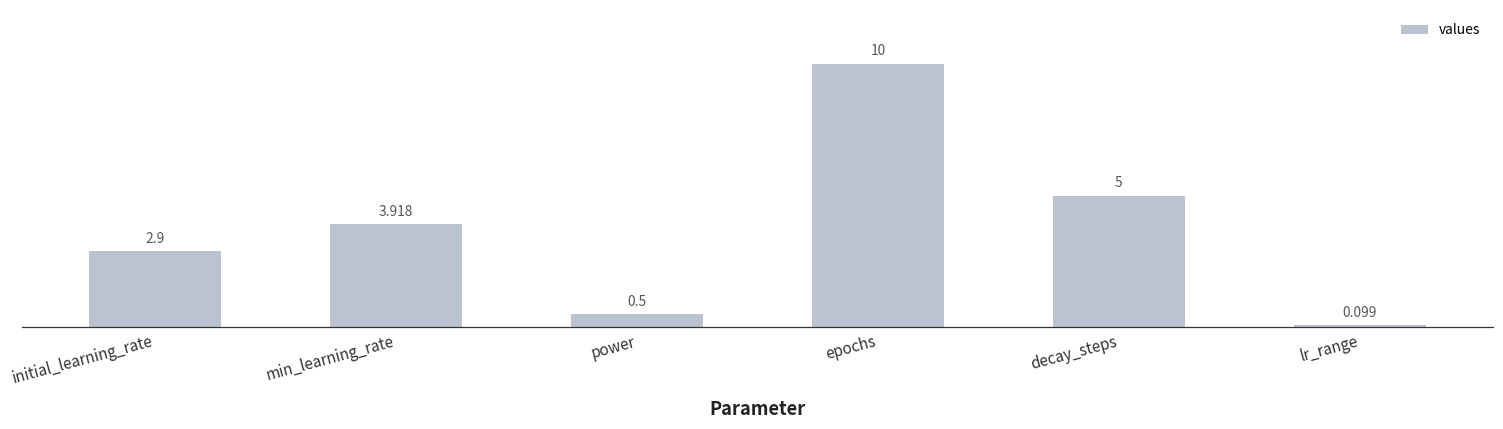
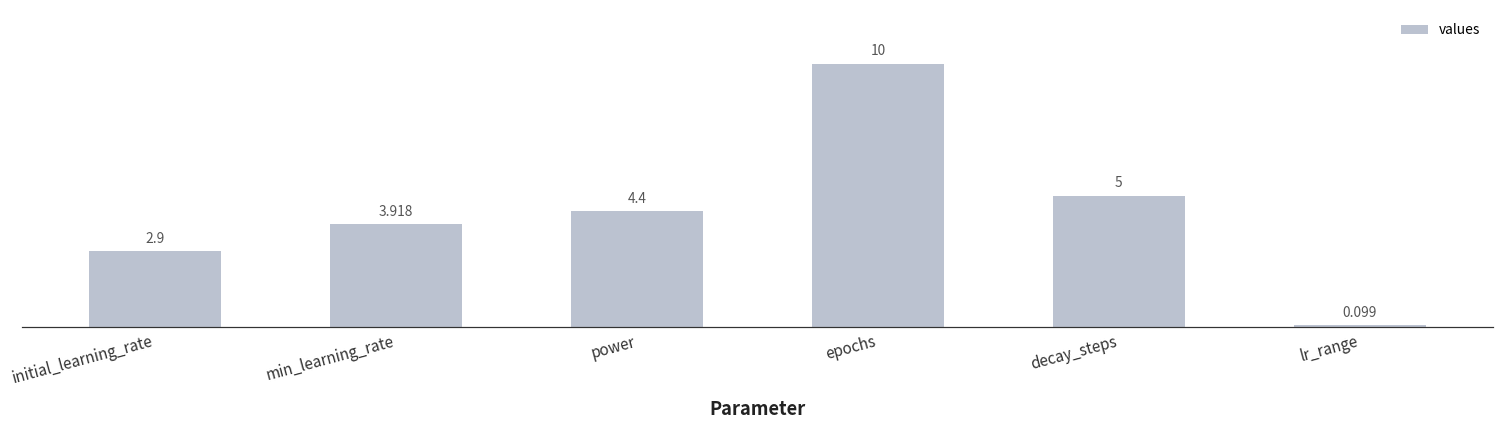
power: 0.5 -> 4.4
